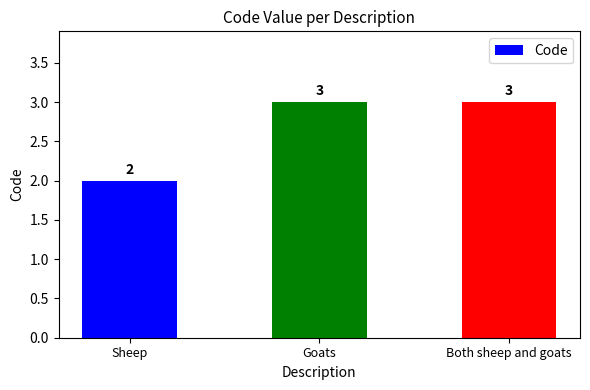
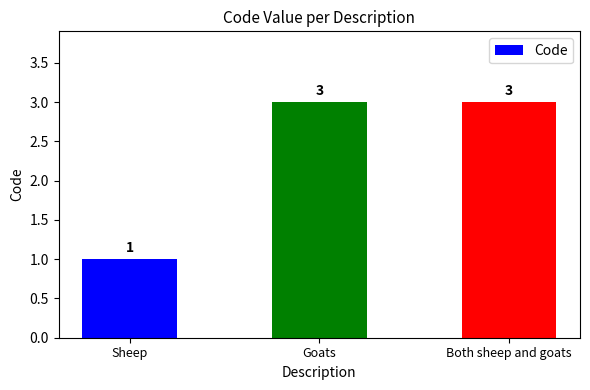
Sheep: 2 -> 1
